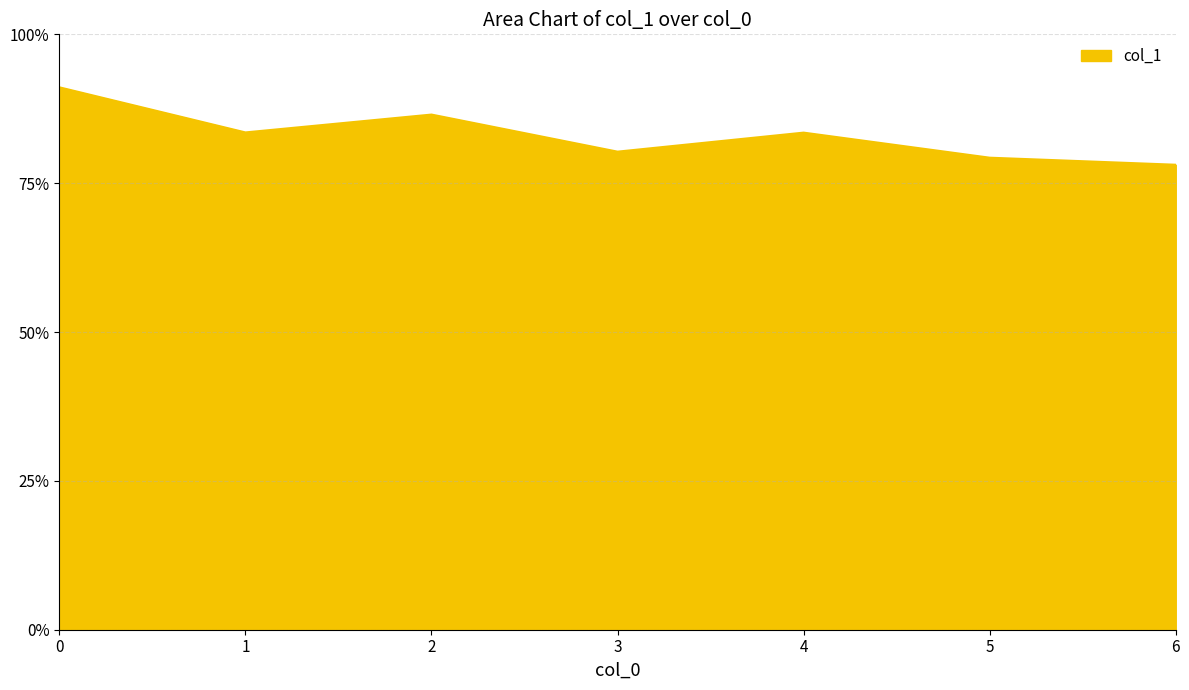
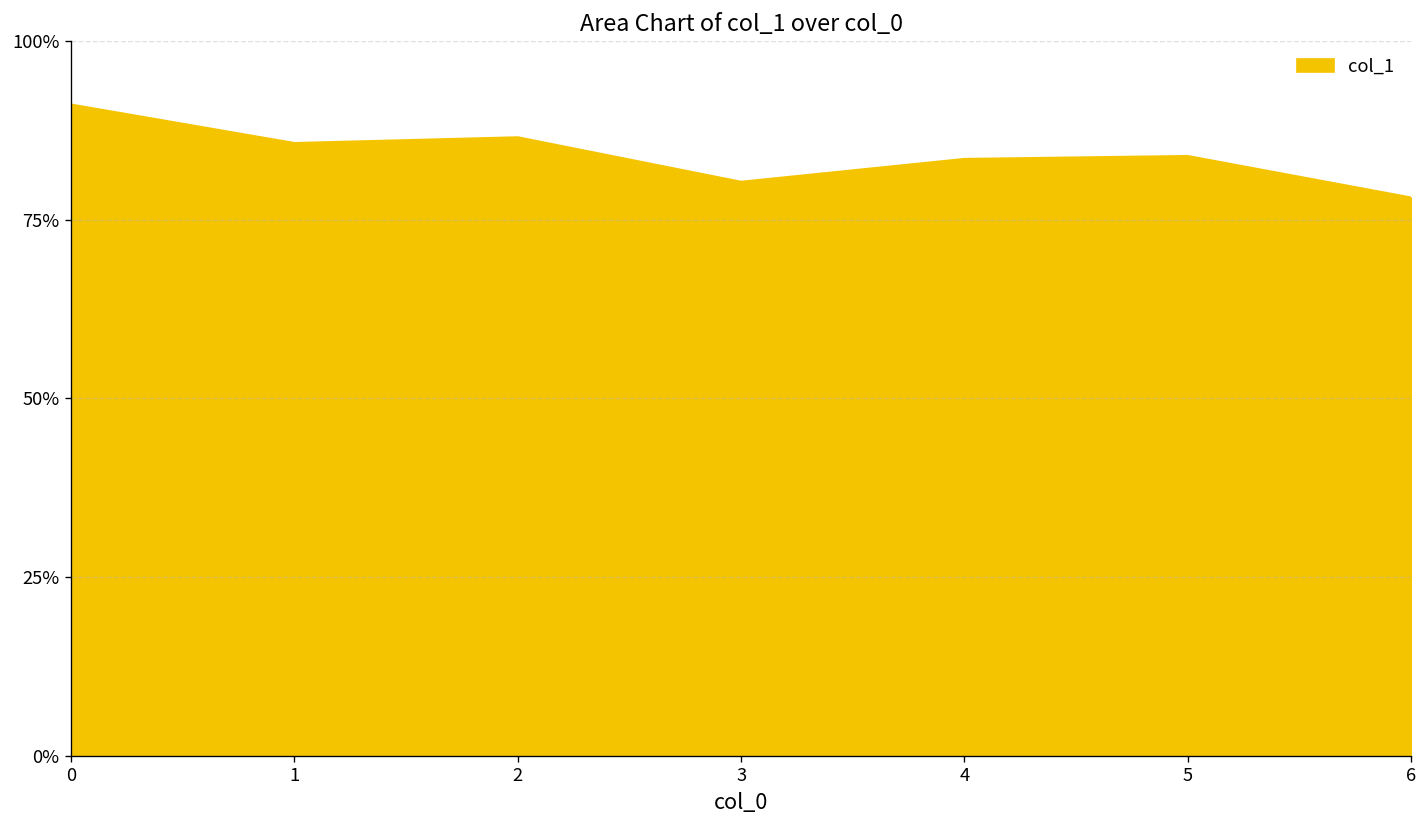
1: 84% -> 86%
5: 79% -> 84%
